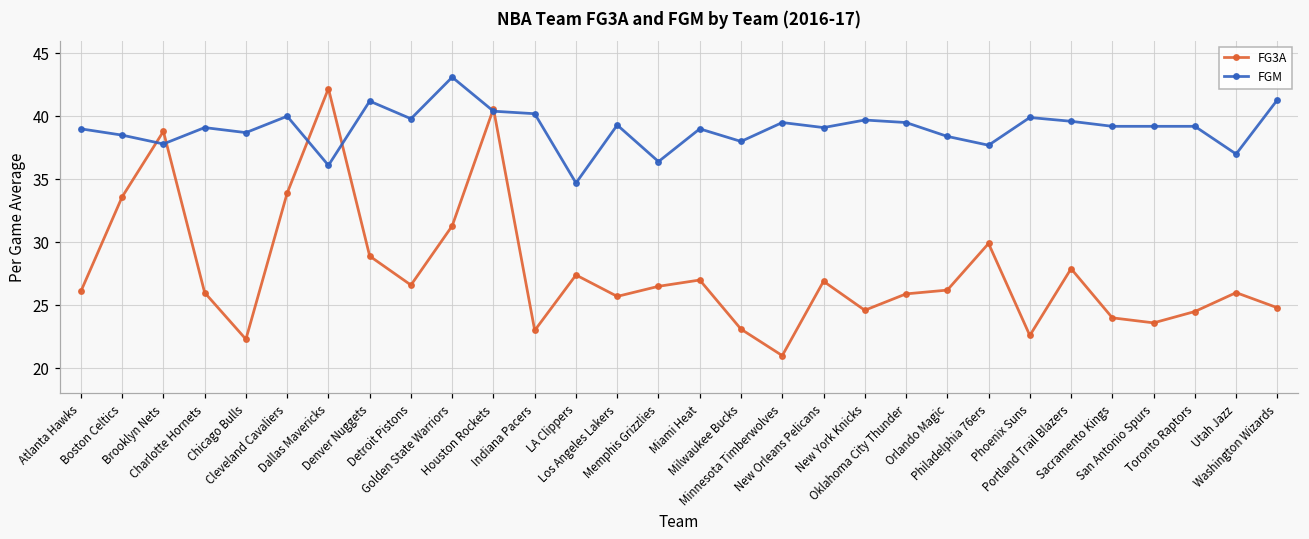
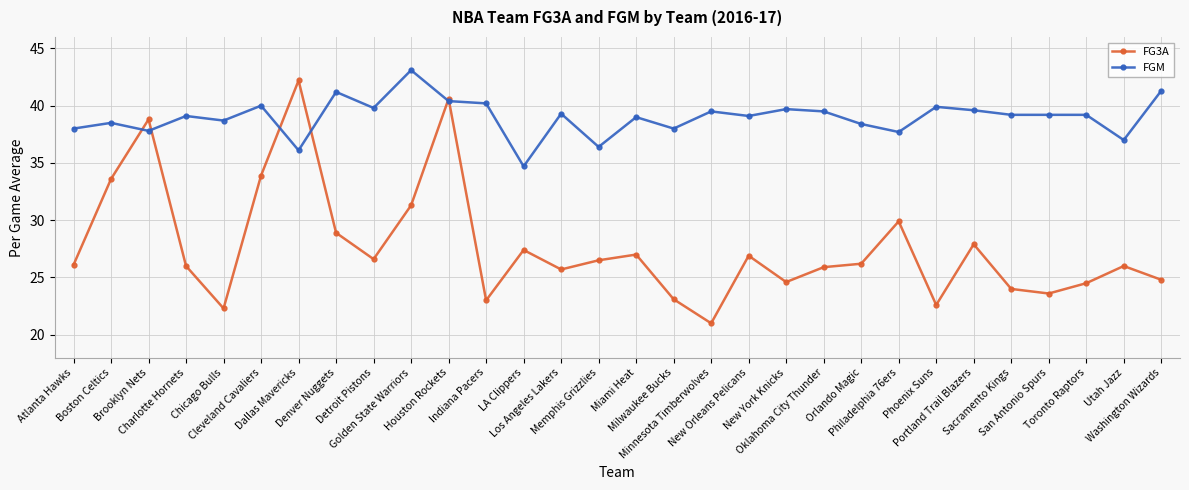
FGM, Atlanta Hawks: 39 -> 38
